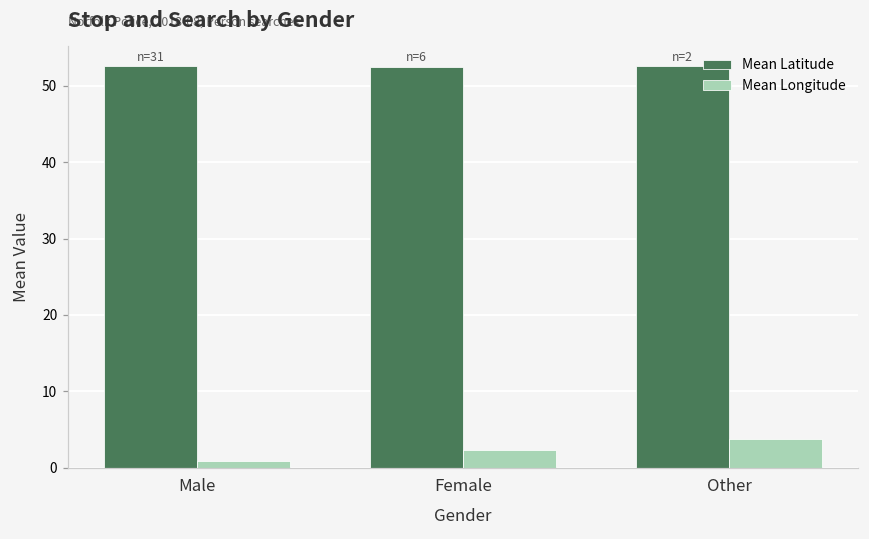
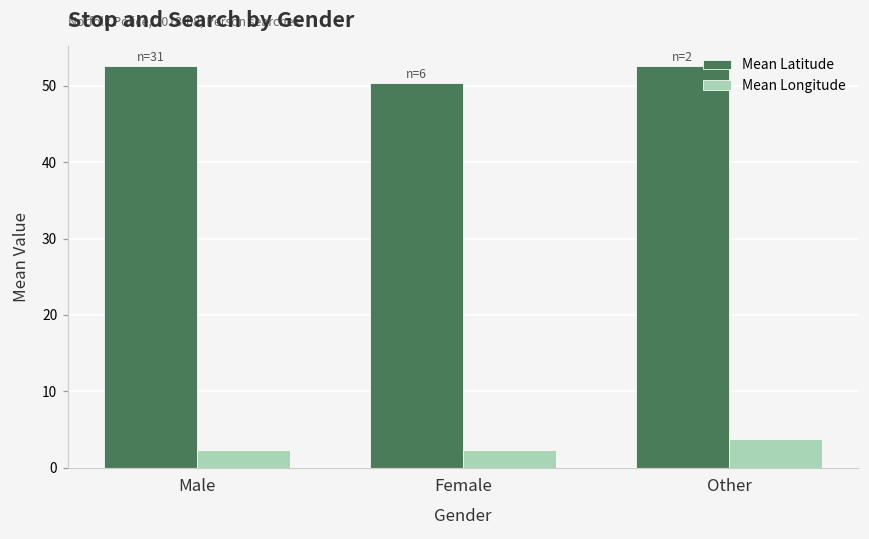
Mean Longitude, Male: 1 -> 2
Mean Latitude, Female: 53 -> 50
